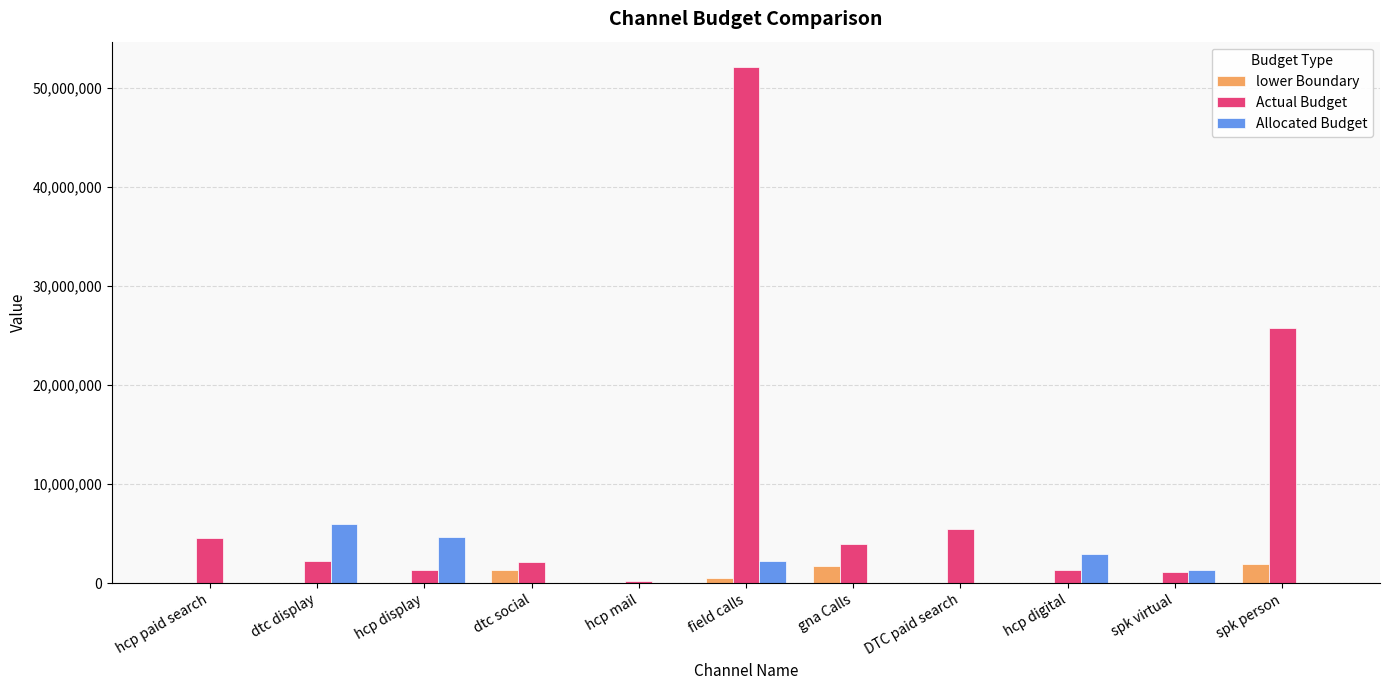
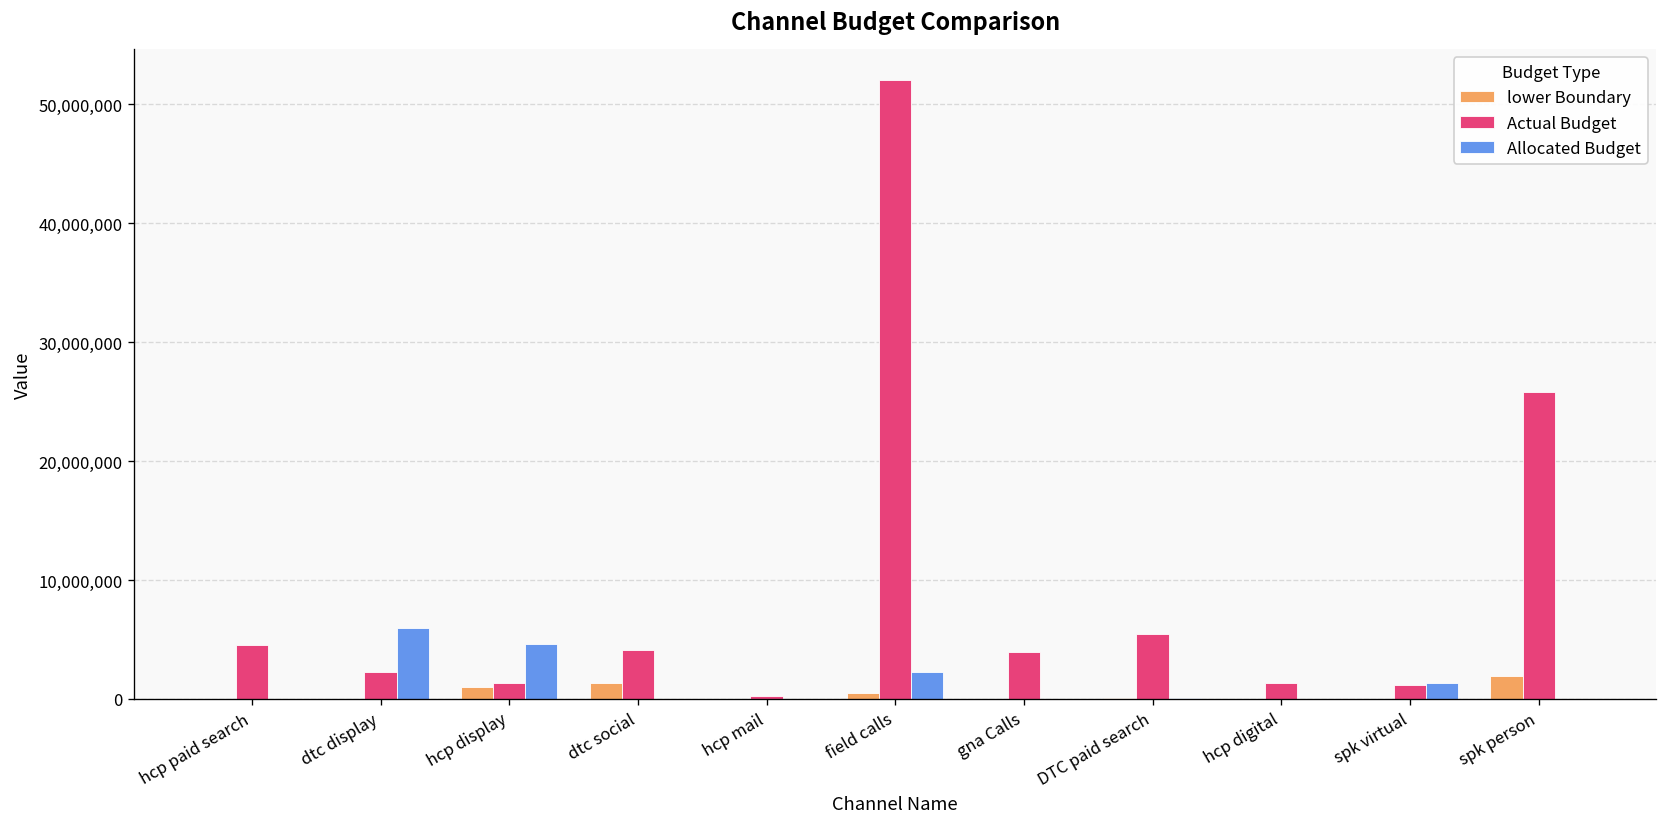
lower Boundary, hcp display: 0 -> 1,000,000
Actual Budget, dtc social: 2,000,000 -> 4,000,000
lower Boundary, gna Calls: 2,000,000 -> 0
Allocated Budget, hcp digital: 3,000,000 -> 0
